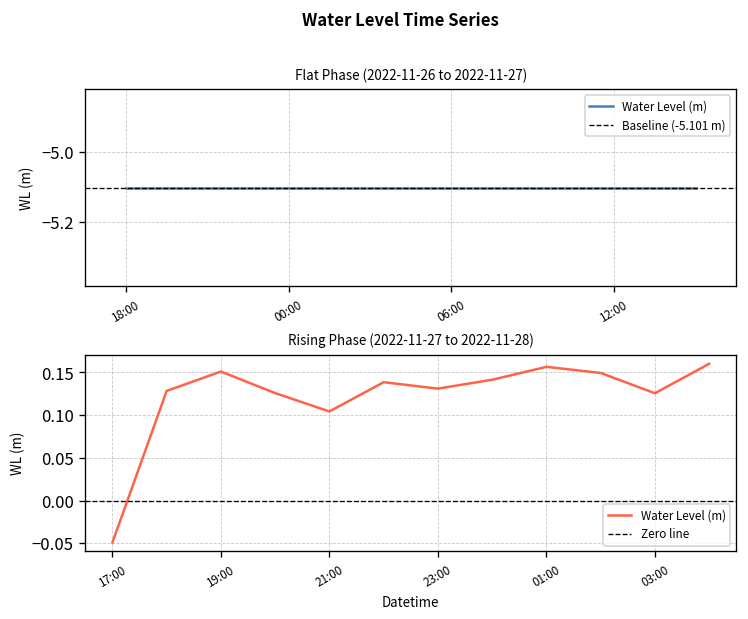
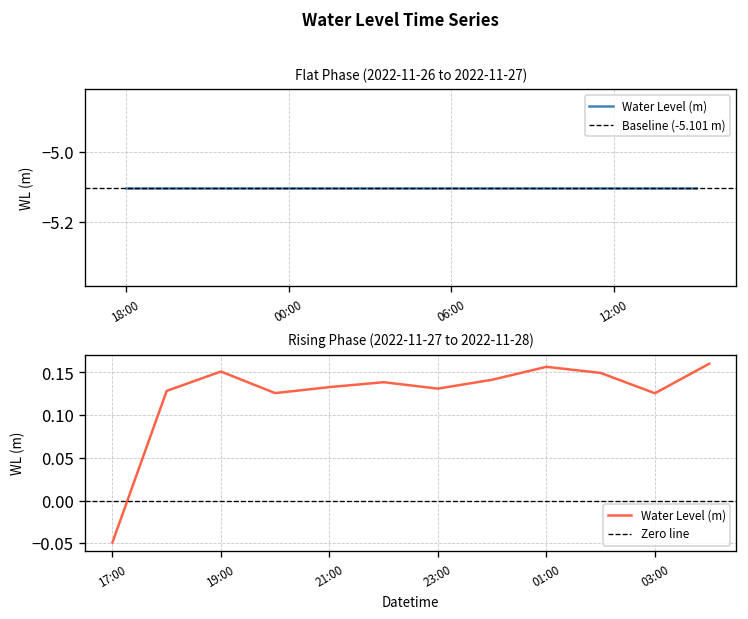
Rising Phase (2022-11-27 to 2022-11-28), 21:00: 0.10 -> 0.13
